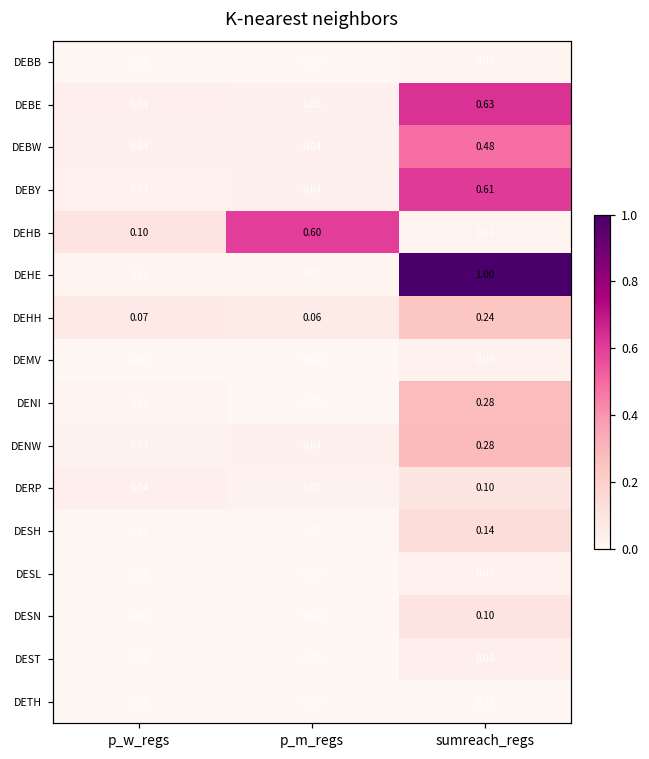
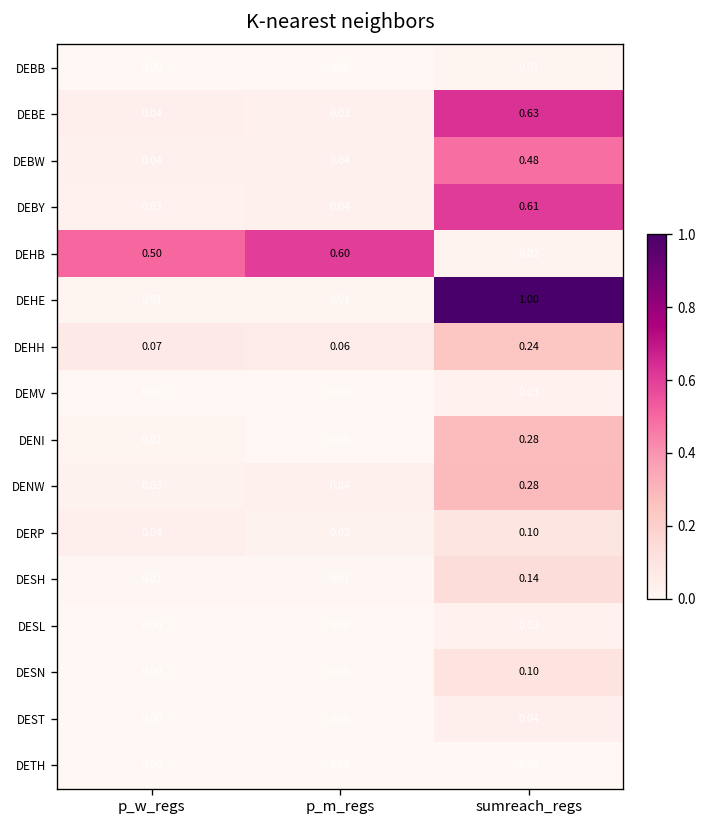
DEHB, p_w_regs: 0.10 -> 0.50
